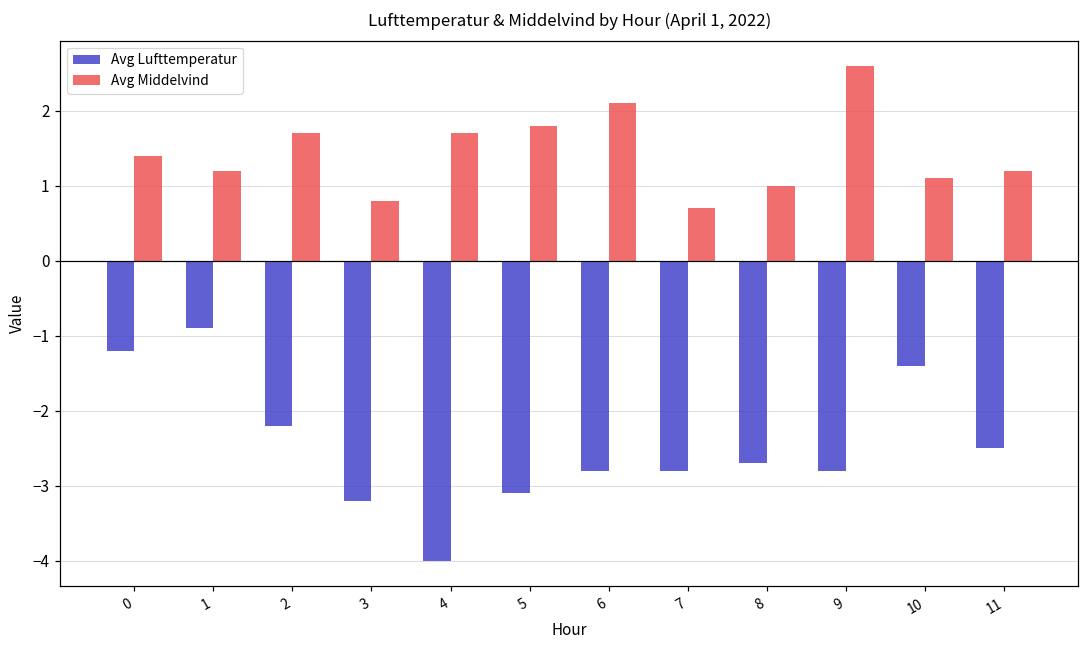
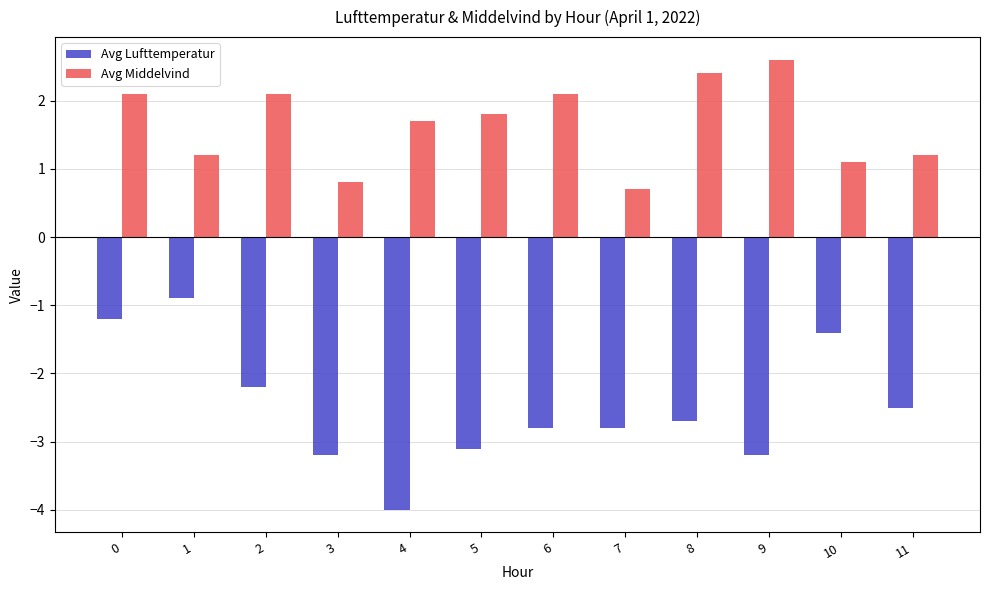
Avg Middelvind, 0: 1.4 -> 2.1
Avg Middelvind, 2: 1.7 -> 2.1
Avg Middelvind, 8: 1.0 -> 2.4
Avg Lufttemperatur, 9: -2.8 -> -3.2
